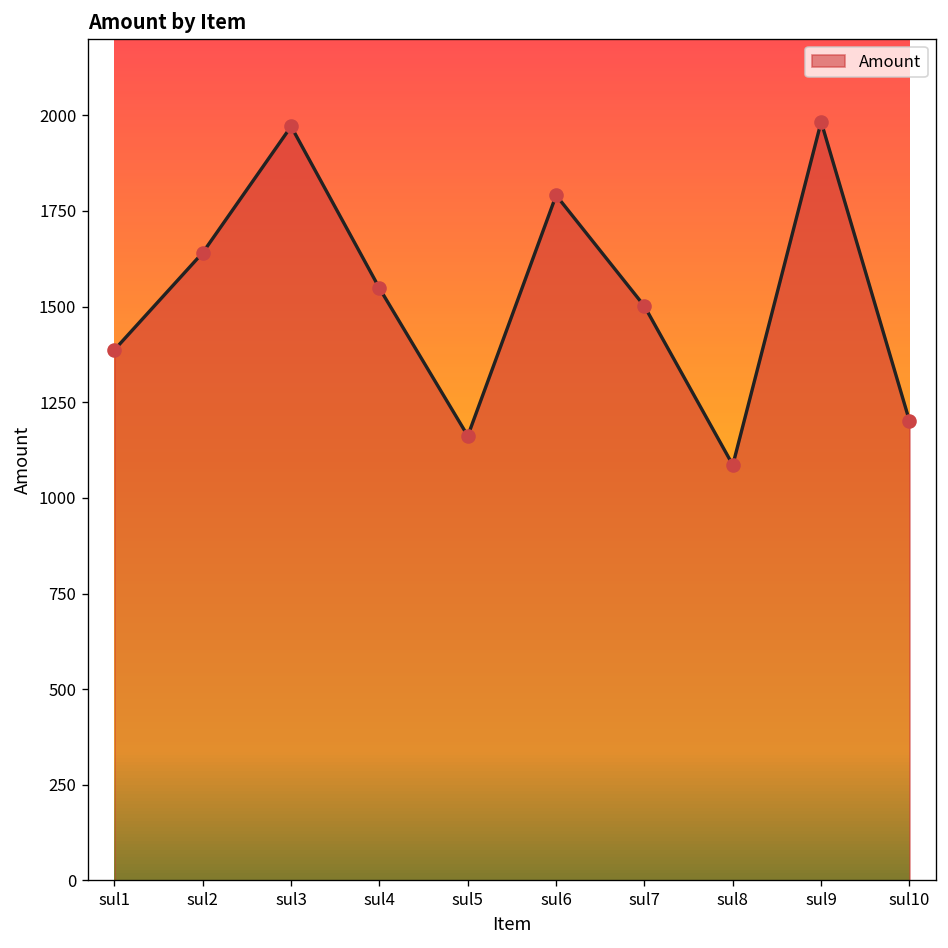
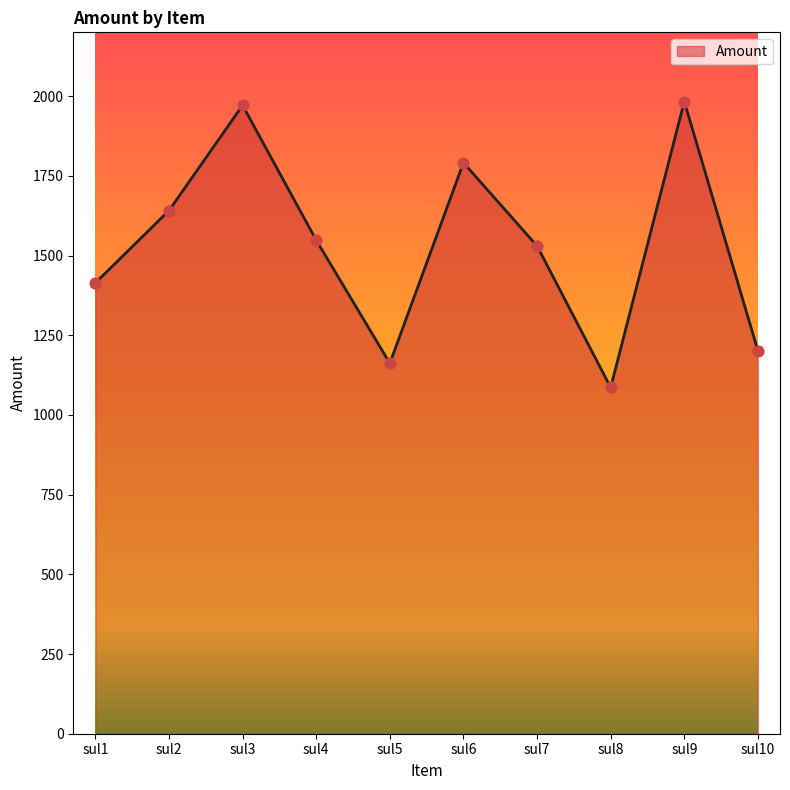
sul1: 1390 -> 1410
sul7: 1500 -> 1530
